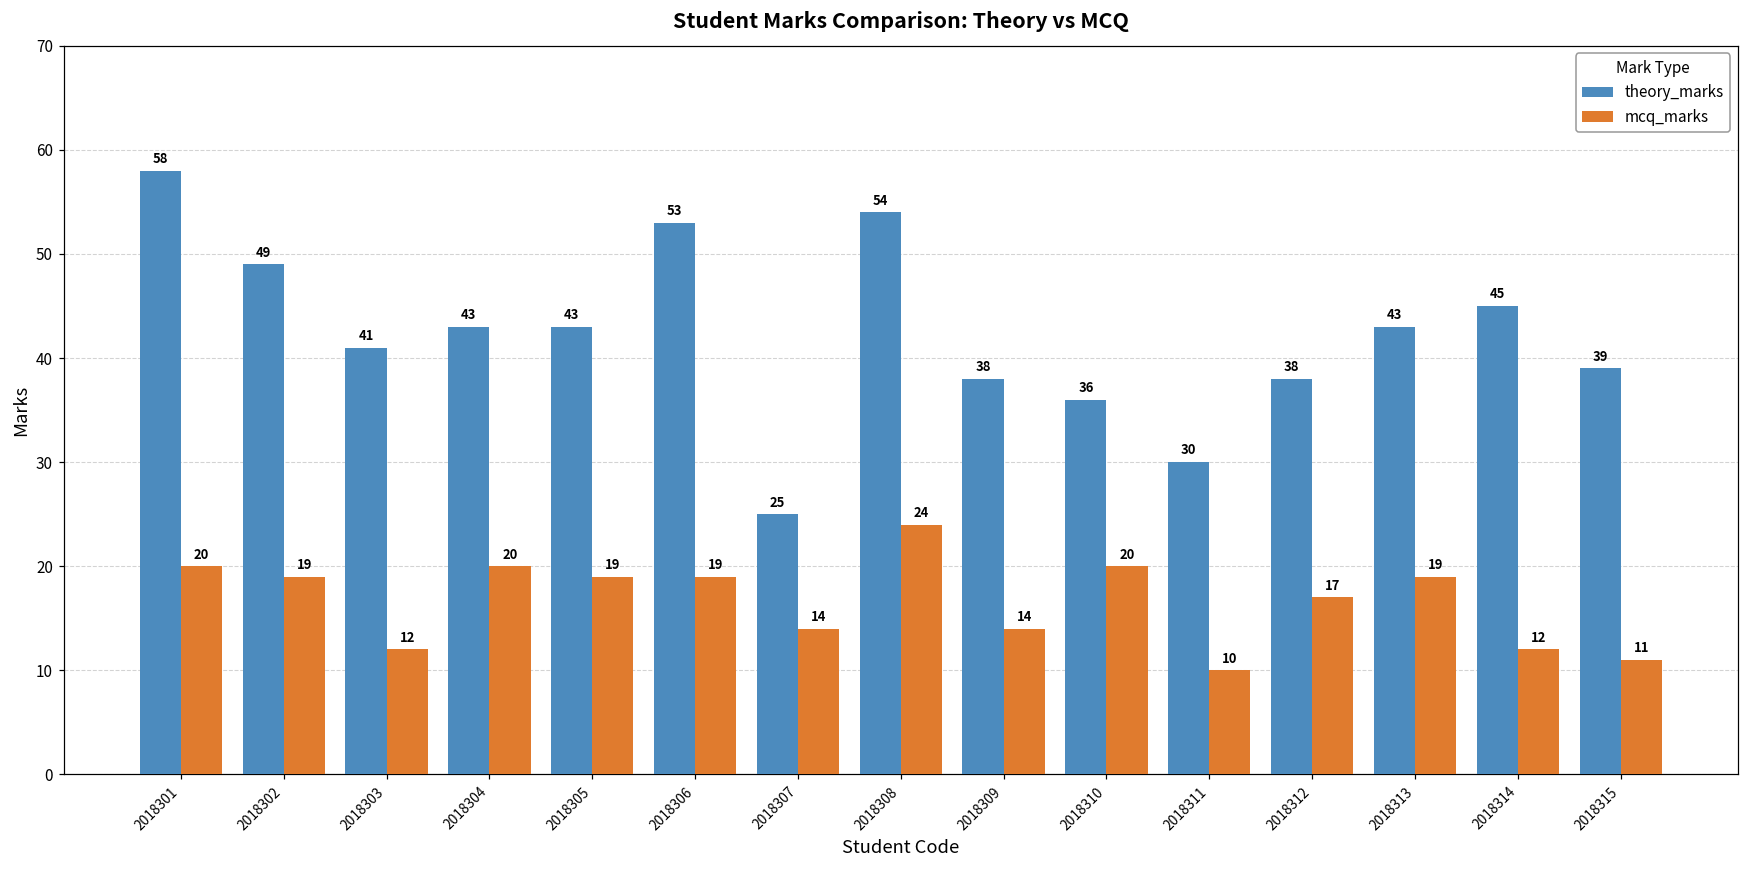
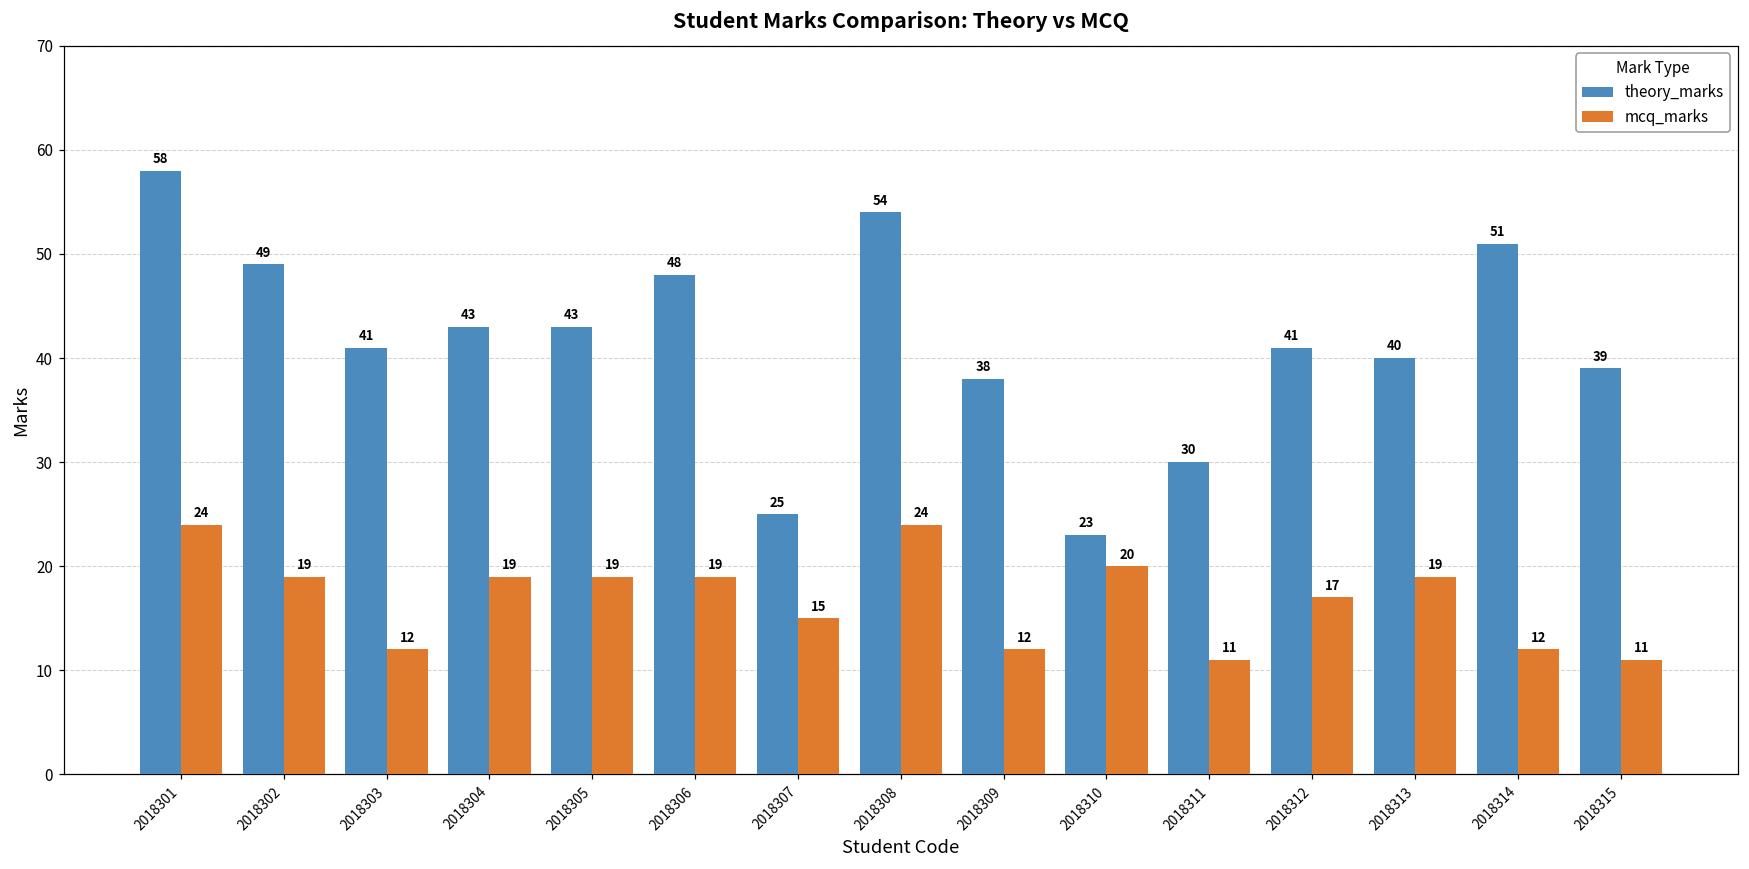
mcq_marks, 2018301: 20 -> 24
mcq_marks, 2018304: 20 -> 19
theory_marks, 2018306: 53 -> 48
mcq_marks, 2018307: 14 -> 15
mcq_marks, 2018309: 14 -> 12
theory_marks, 2018310: 36 -> 23
mcq_marks, 2018311: 10 -> 11
theory_marks, 2018312: 38 -> 41
theory_marks, 2018313: 43 -> 40
theory_marks, 2018314: 45 -> 51
